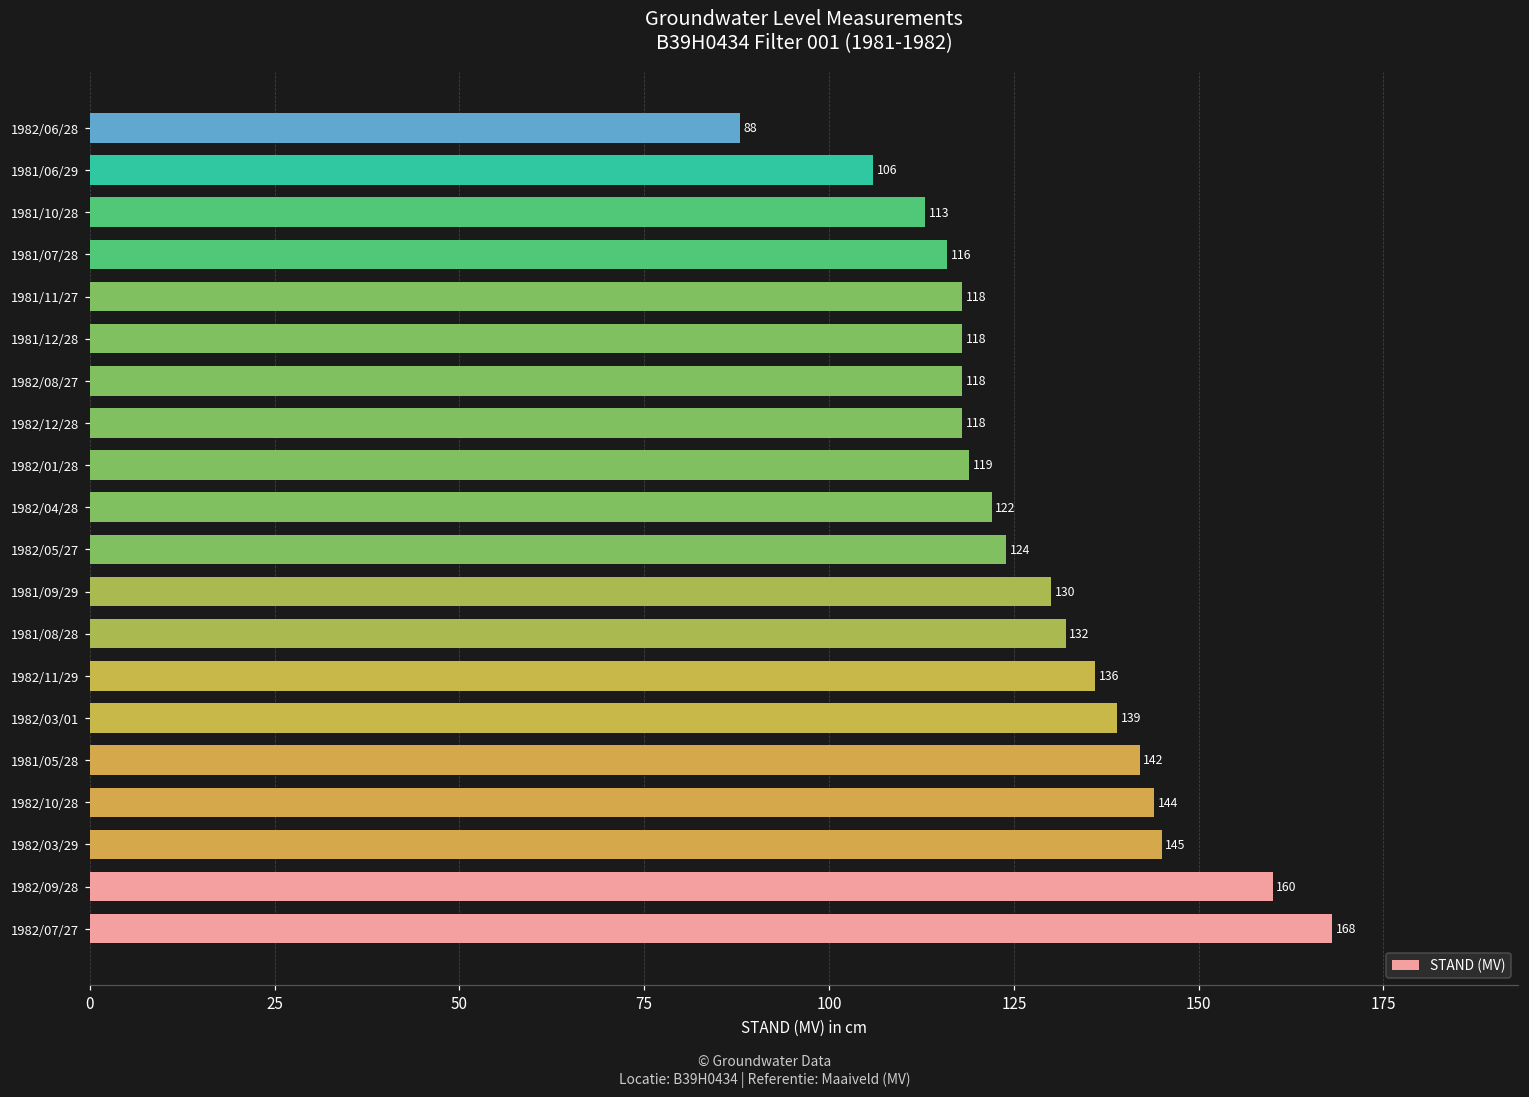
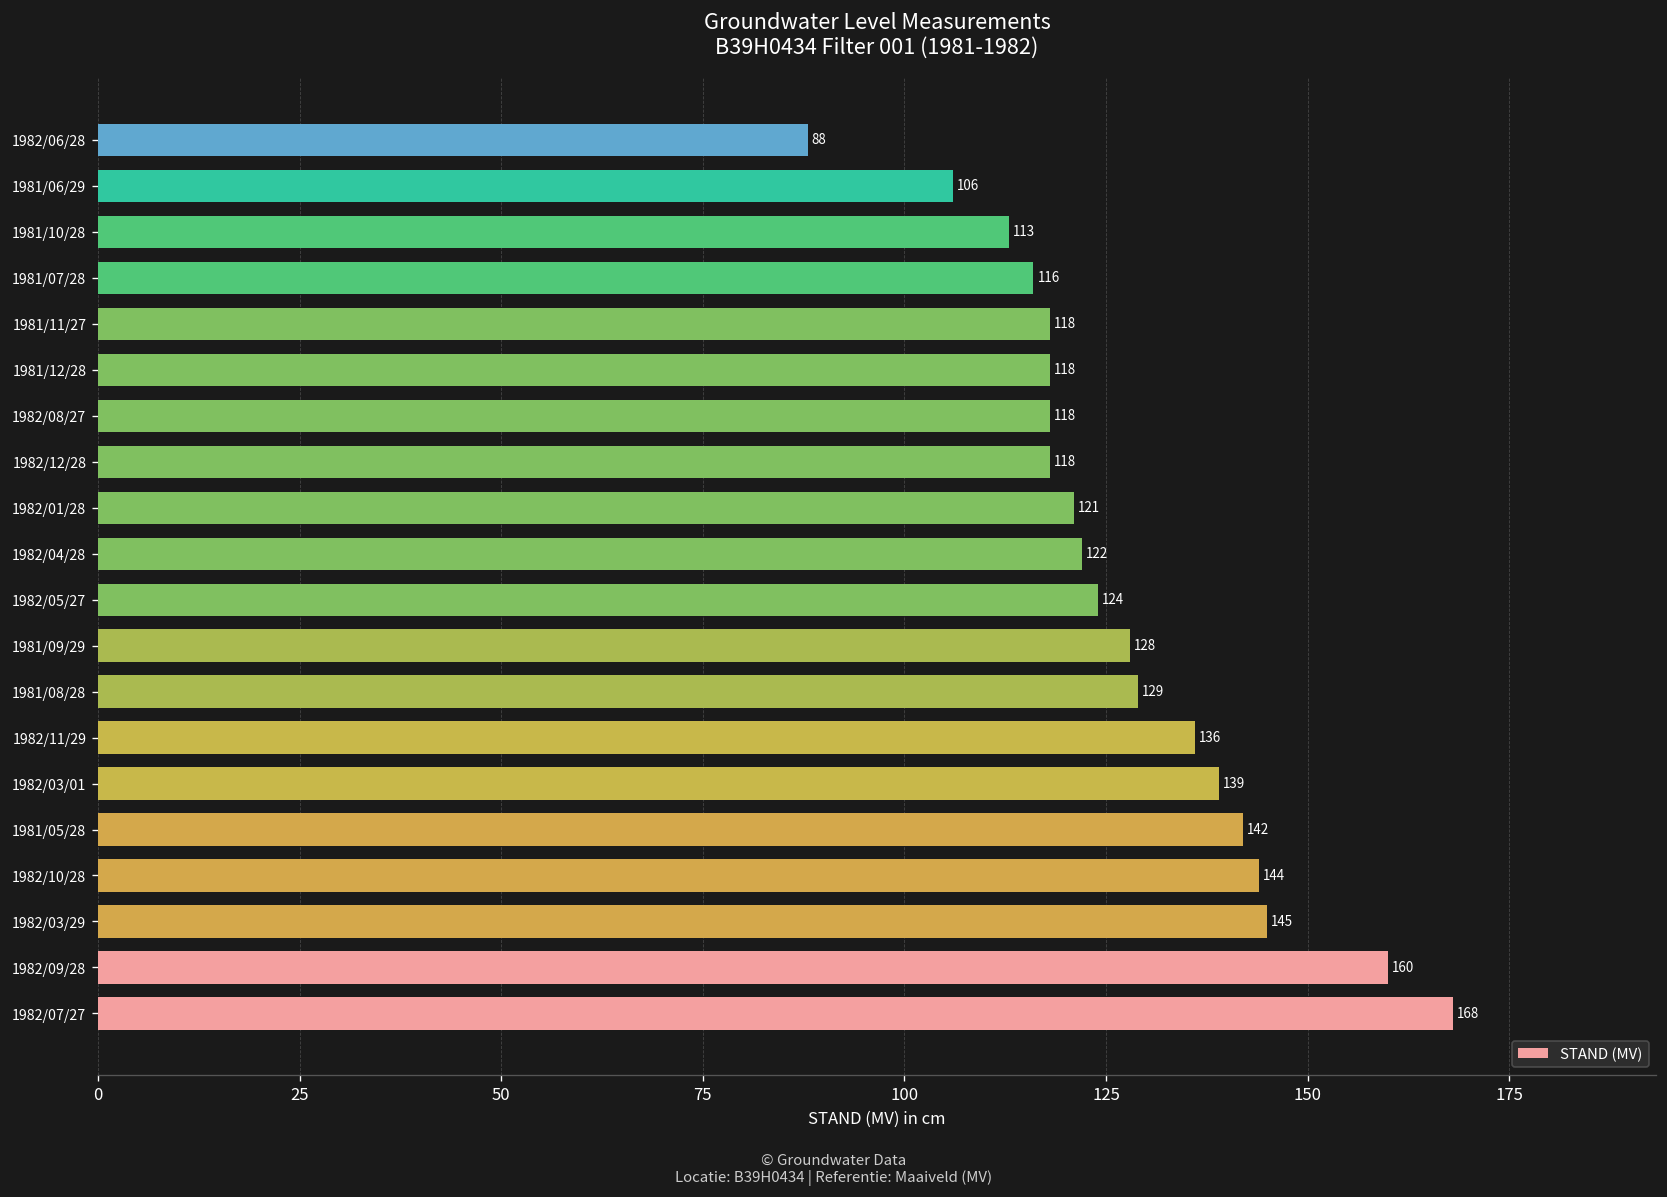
1982/01/28: 119 -> 121
1981/09/29: 130 -> 128
1981/08/28: 132 -> 129
